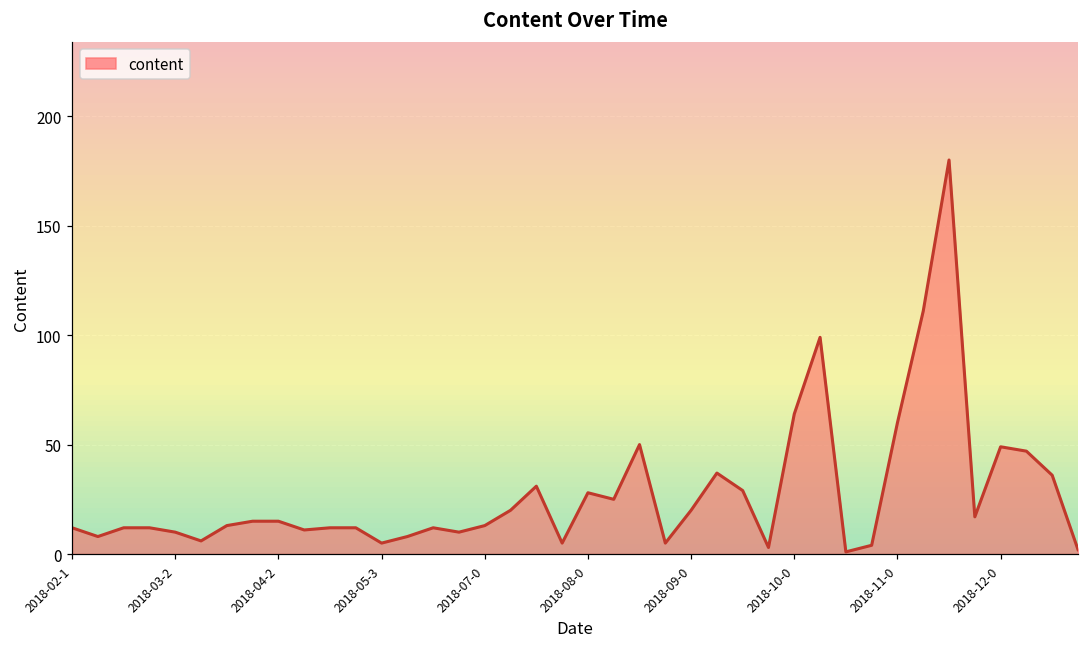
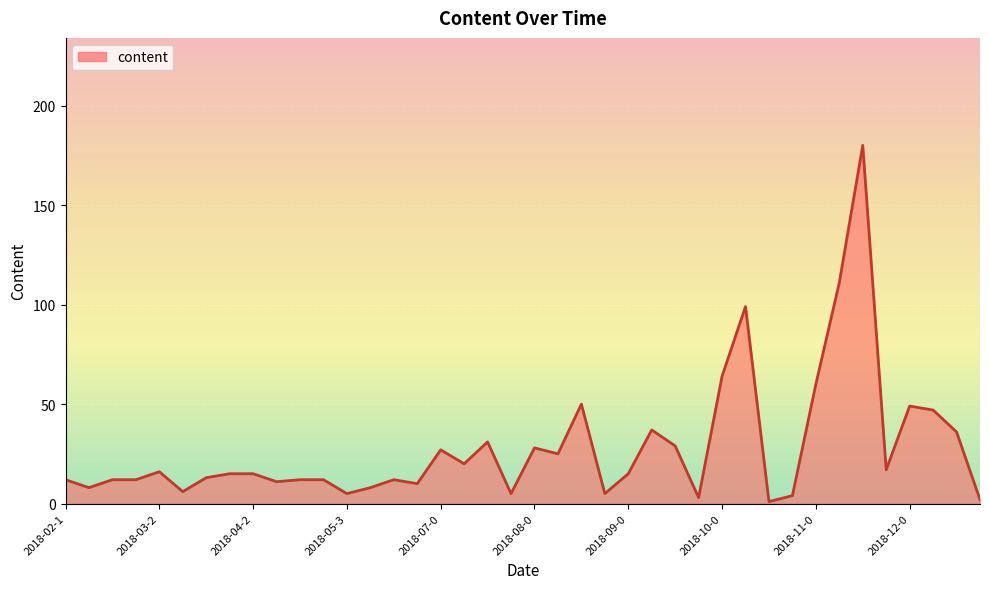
2018-03-2: 10 -> 16
2018-07-0: 13 -> 27
2018-09-0: 20 -> 15
